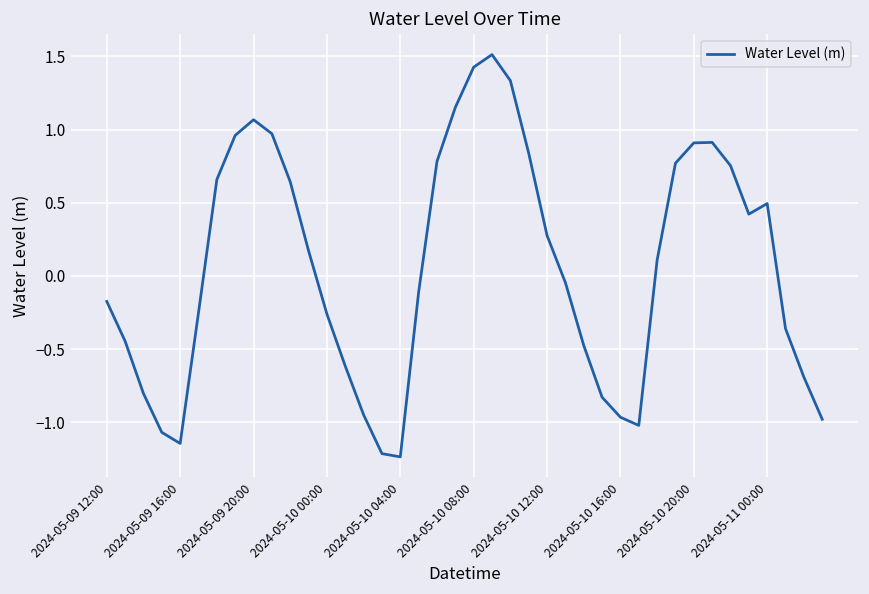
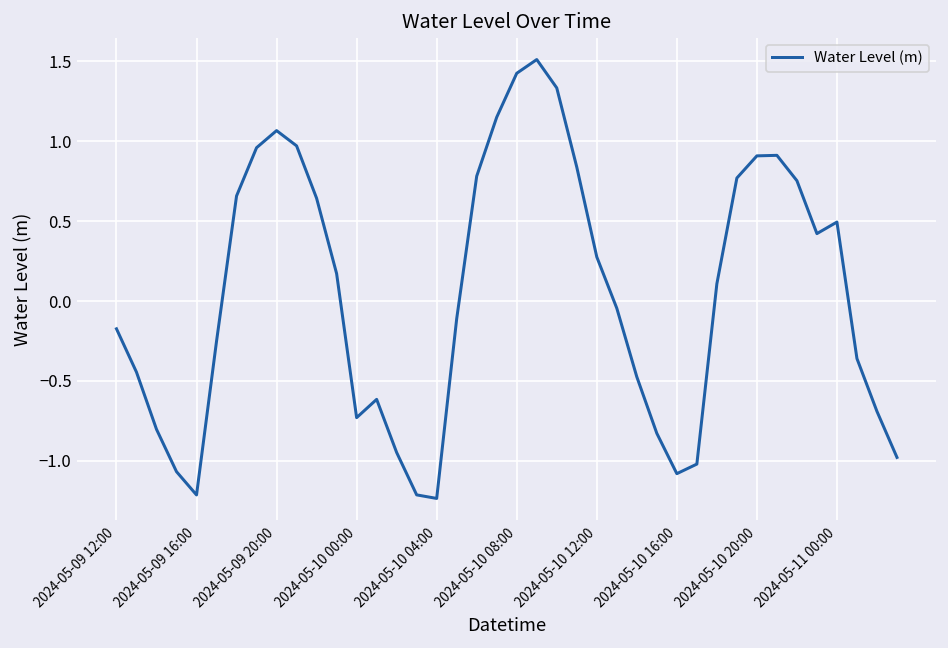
2024-05-09 16:00: -1.14 -> -1.21
2024-05-10 00:00: -0.26 -> -0.73
2024-05-10 16:00: -0.96 -> -1.08
